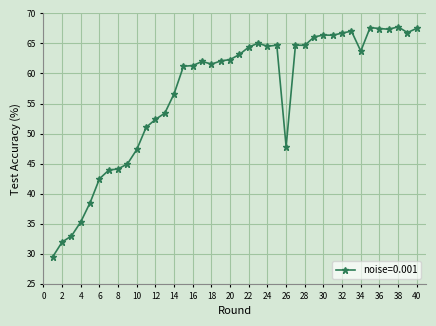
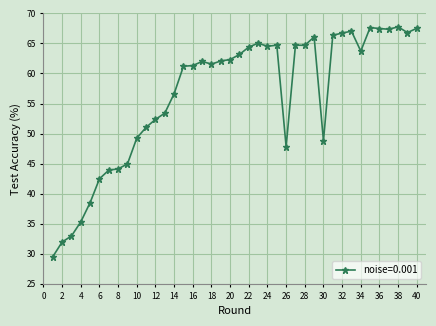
10: 47 -> 49
30: 66 -> 49
